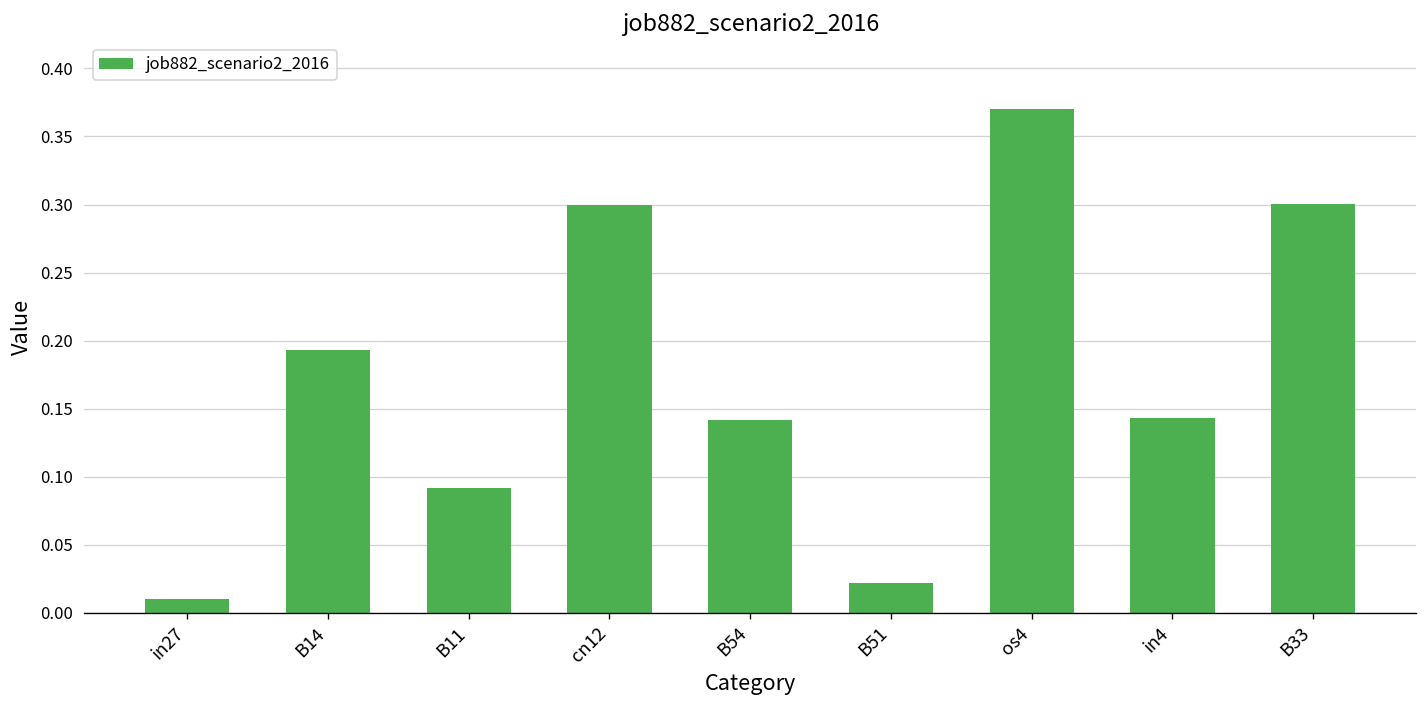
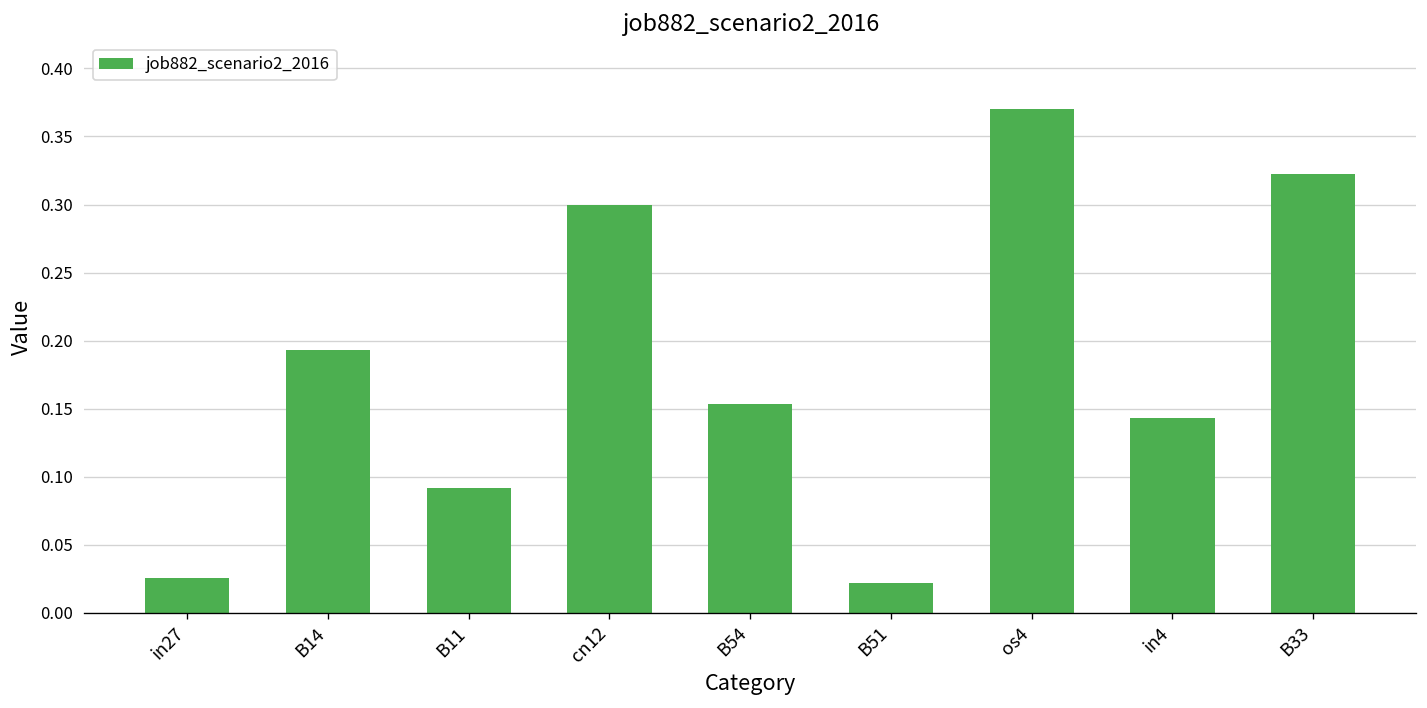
in27: 0.010 -> 0.026
B54: 0.142 -> 0.154
B33: 0.300 -> 0.322
